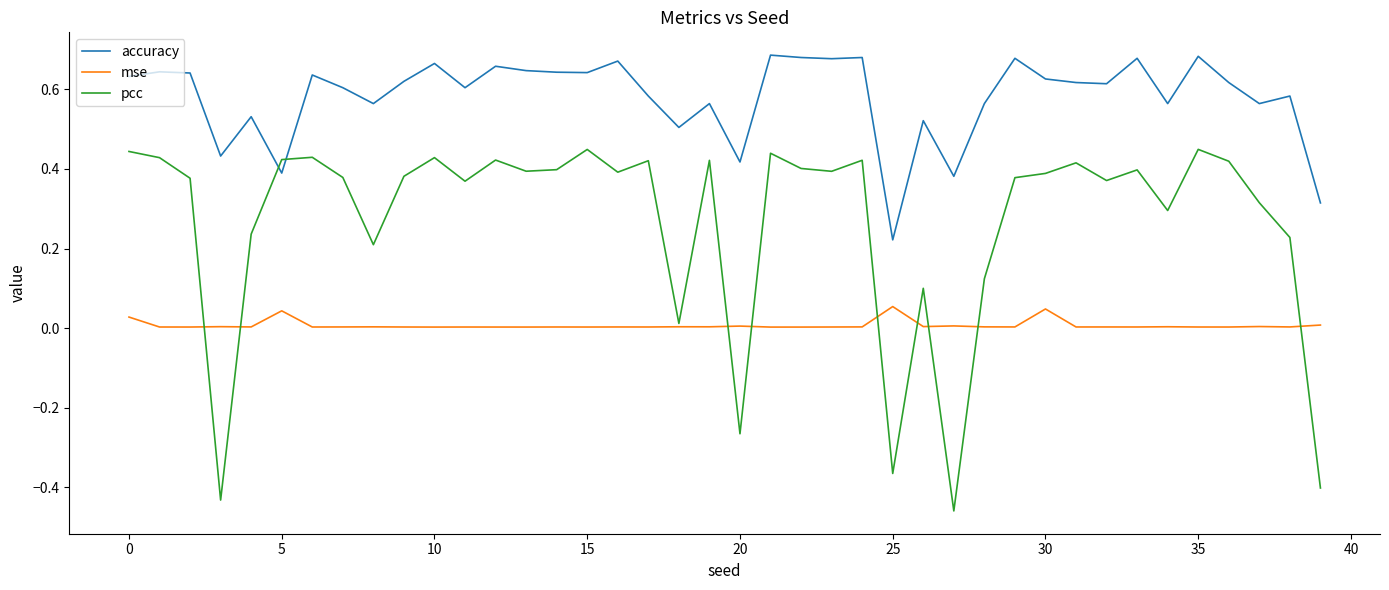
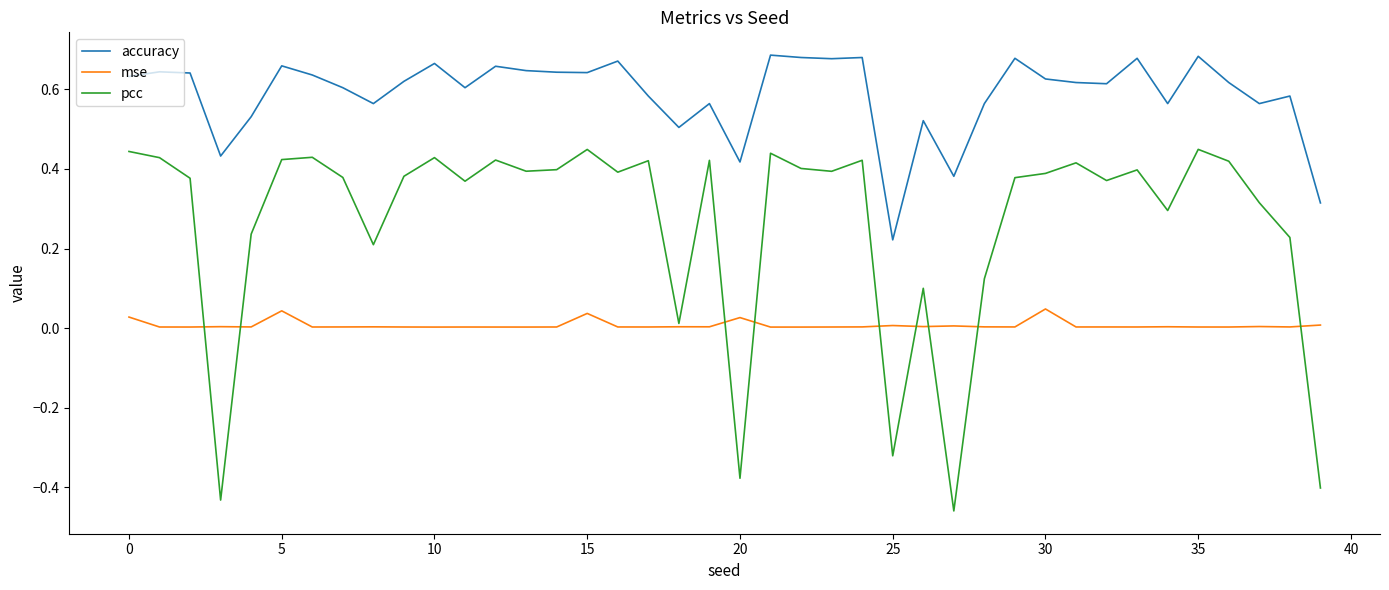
accuracy, 5: 0.39 -> 0.66
mse, 15: 0.00 -> 0.04
mse, 20: 0.00 -> 0.03
pcc, 20: -0.27 -> -0.38
mse, 25: 0.05 -> 0.01
pcc, 25: -0.37 -> -0.32
